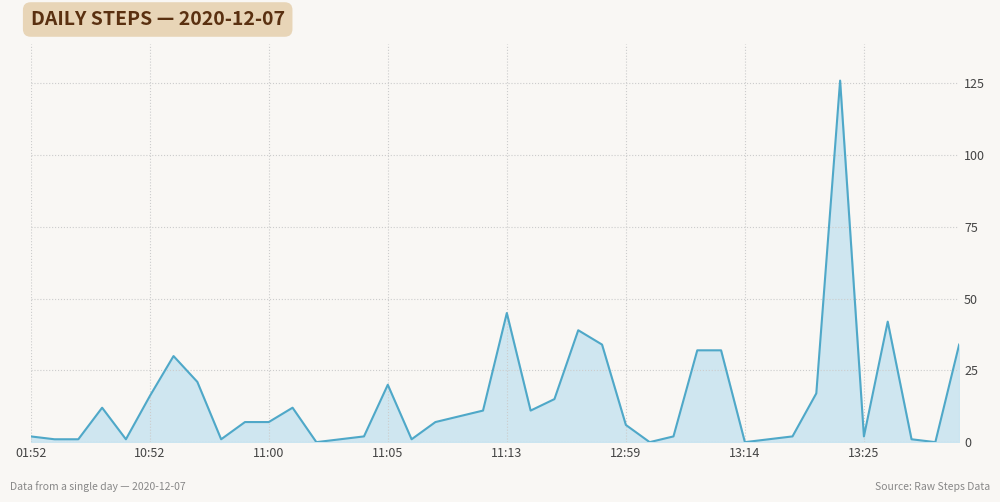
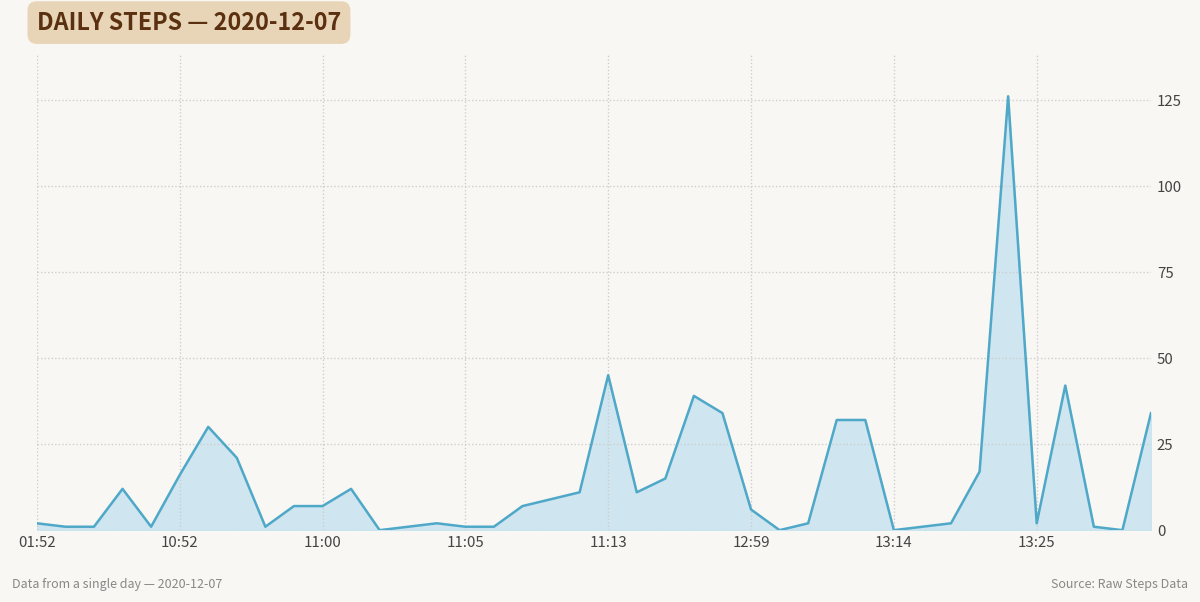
11:05: 20 -> 1
